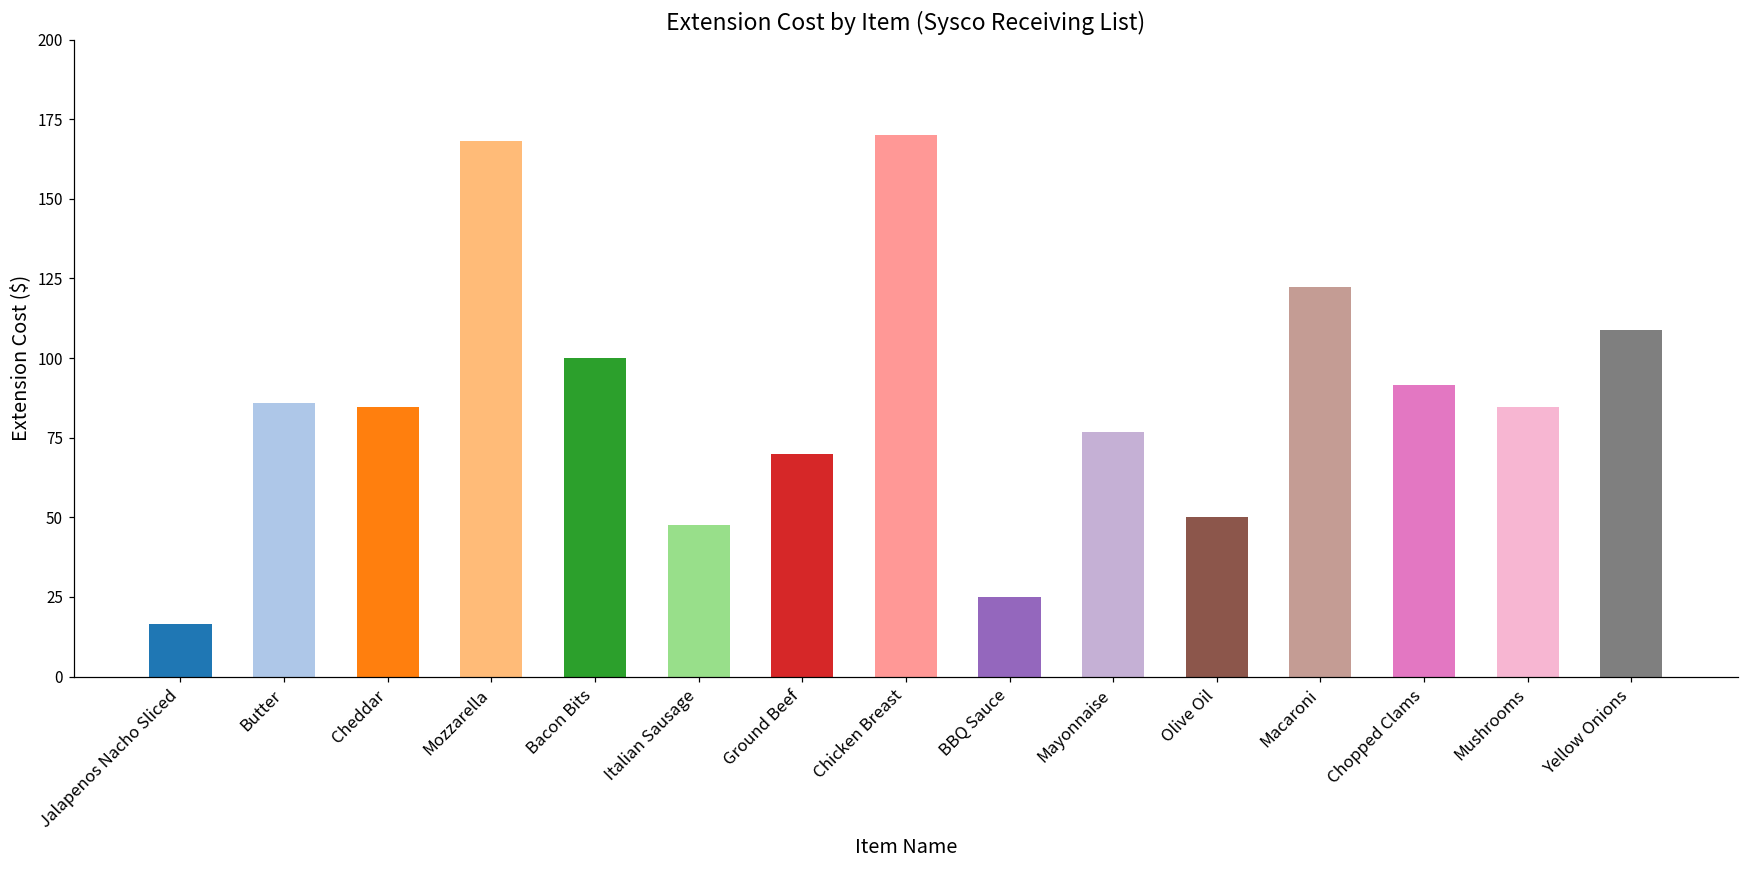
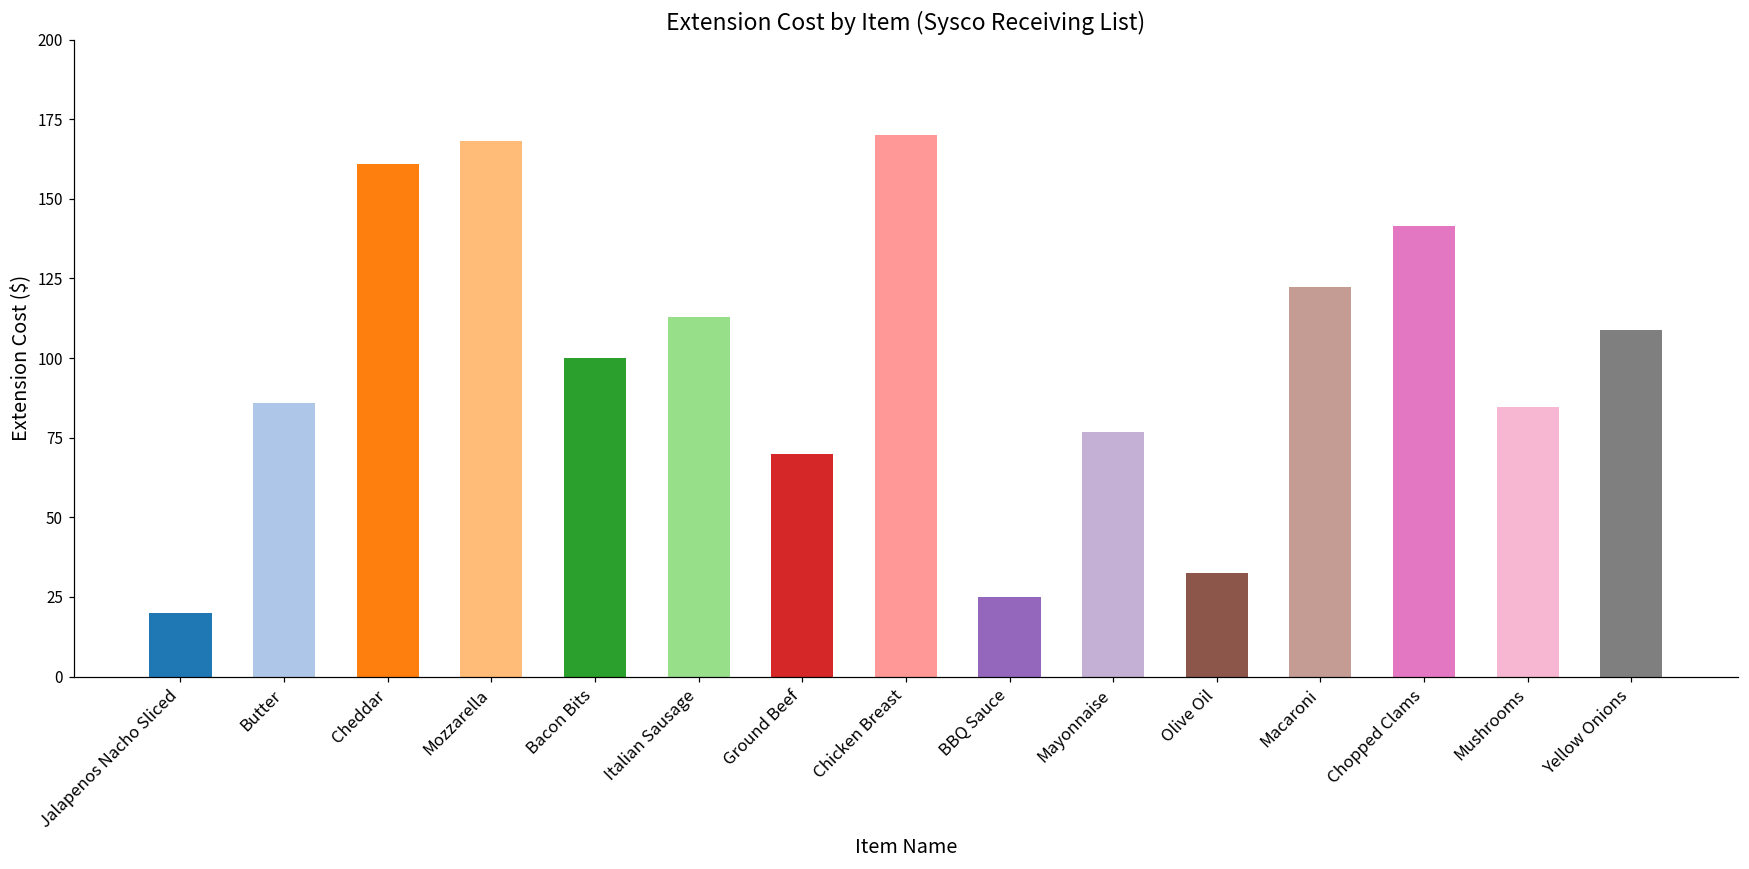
Jalapenos Nacho Sliced: 17 -> 20
Cheddar: 84 -> 161
Italian Sausage: 48 -> 113
Olive Oil: 50 -> 33
Chopped Clams: 92 -> 141
